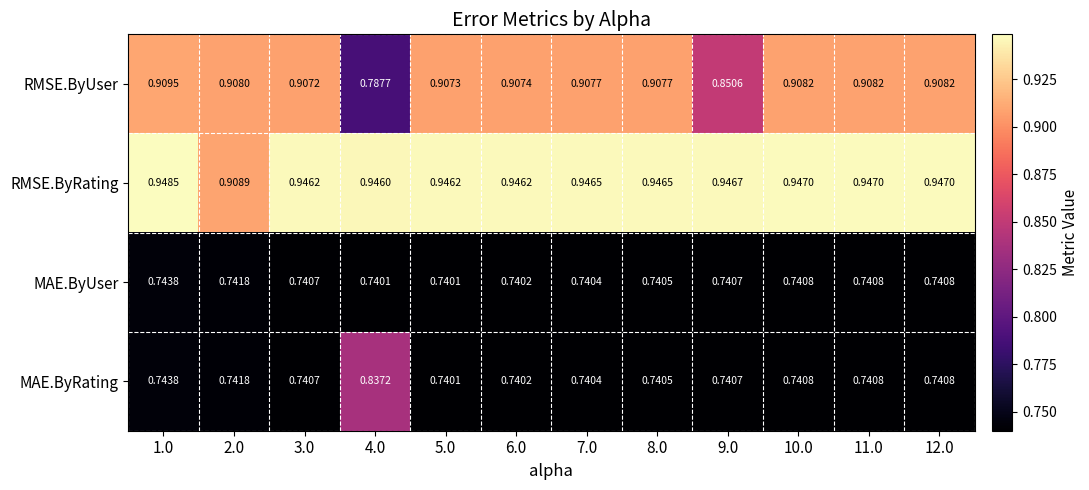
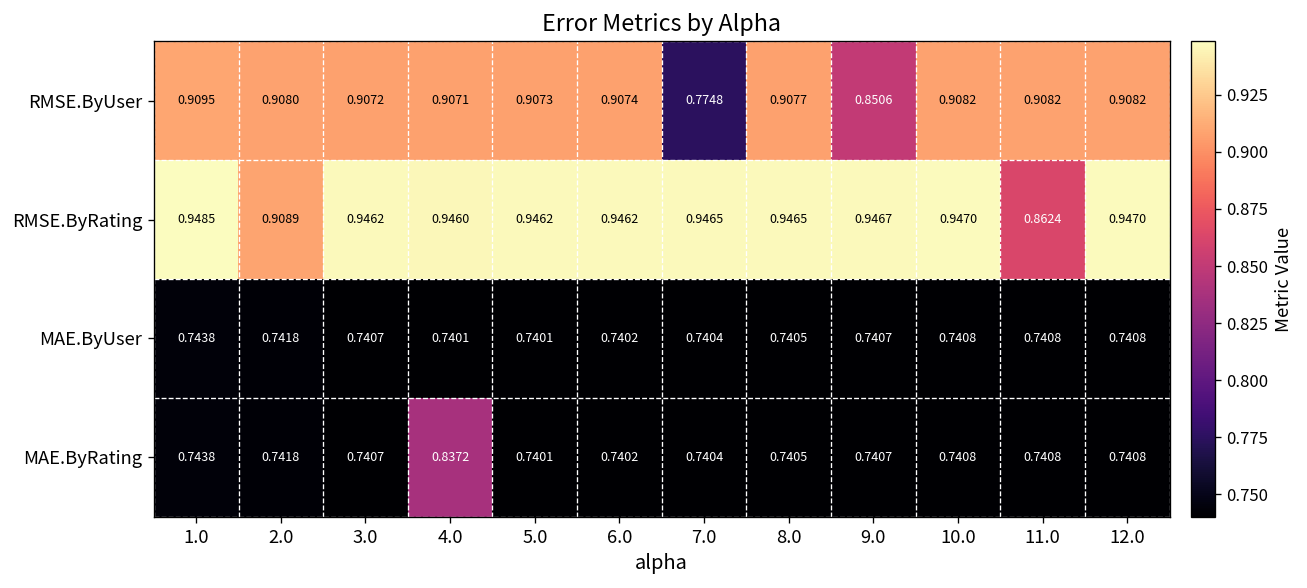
RMSE.ByUser, 4.0: 0.7877 -> 0.9071
RMSE.ByUser, 7.0: 0.9077 -> 0.7748
RMSE.ByRating, 11.0: 0.9470 -> 0.8624
